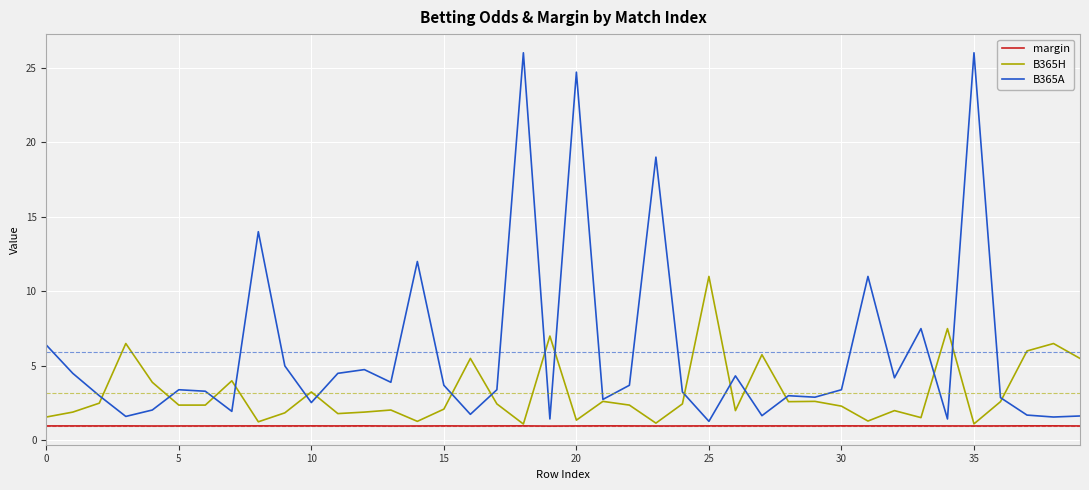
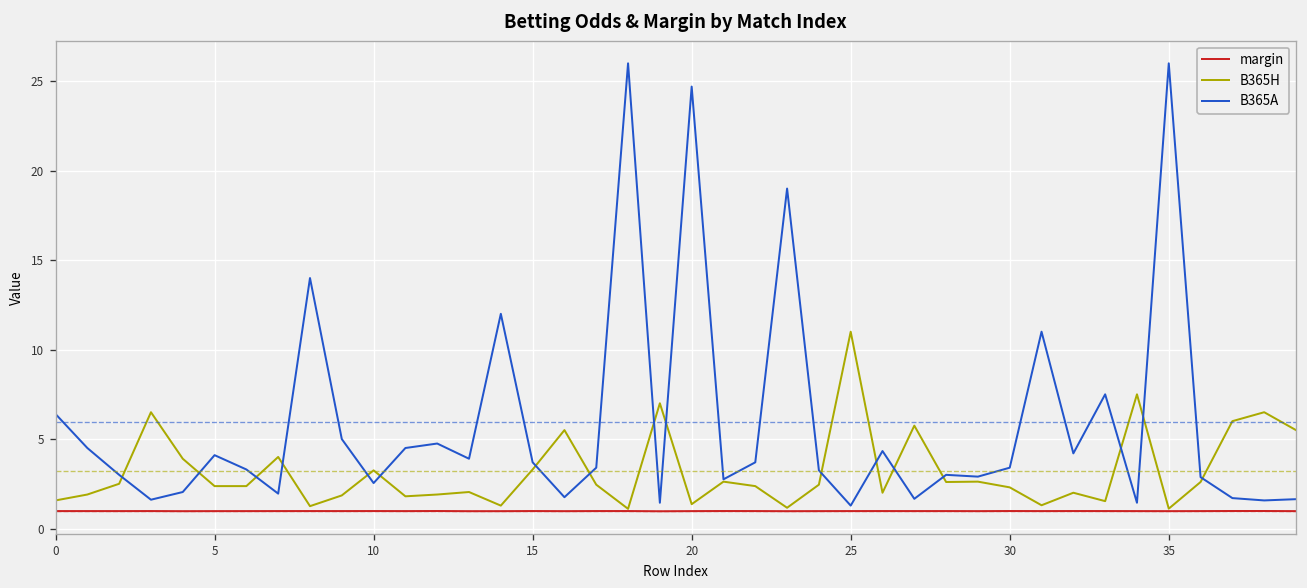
B365A, 5: 3.4 -> 4.1
B365H, 15: 2.1 -> 3.3
